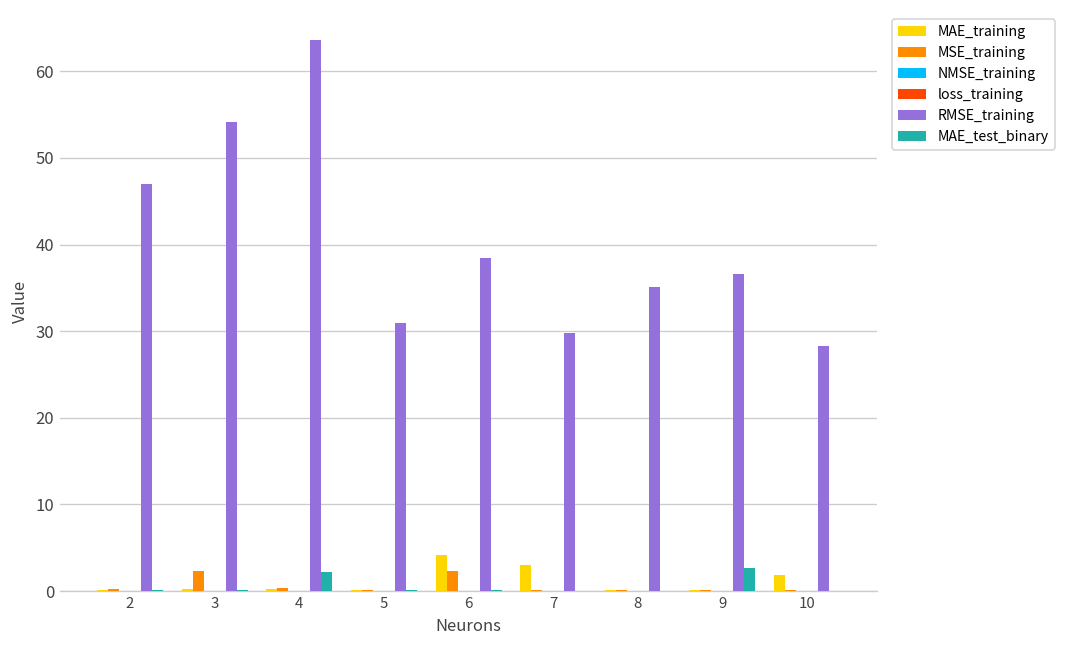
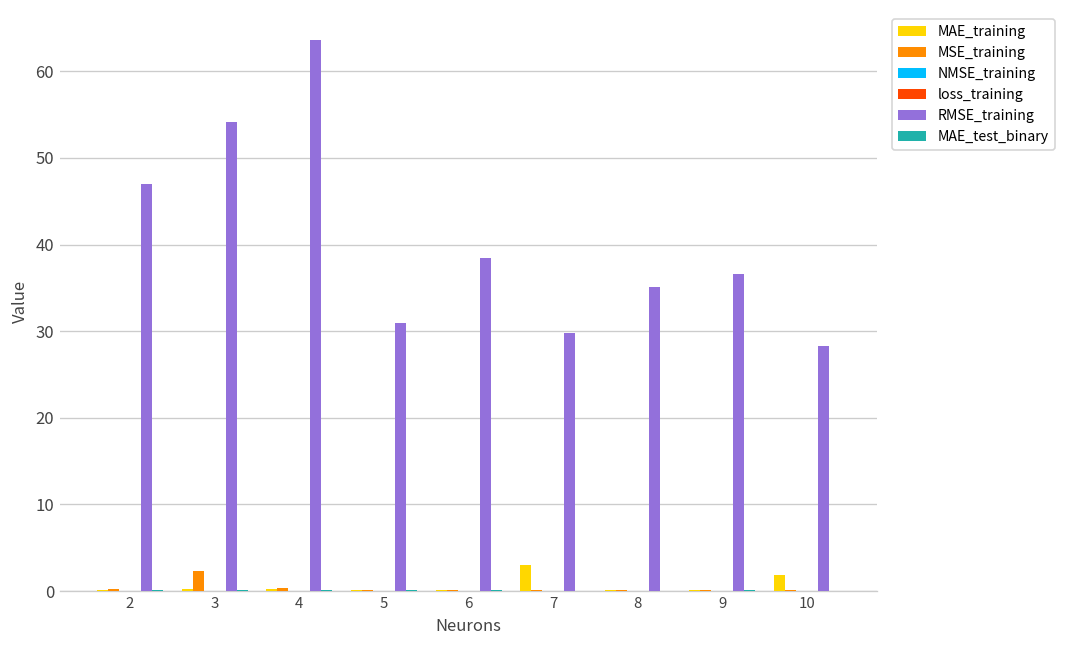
MAE_test_binary, 4: 2 -> 0
MAE_training, 6: 4 -> 0
MSE_training, 6: 2 -> 0
MAE_test_binary, 9: 3 -> 0
